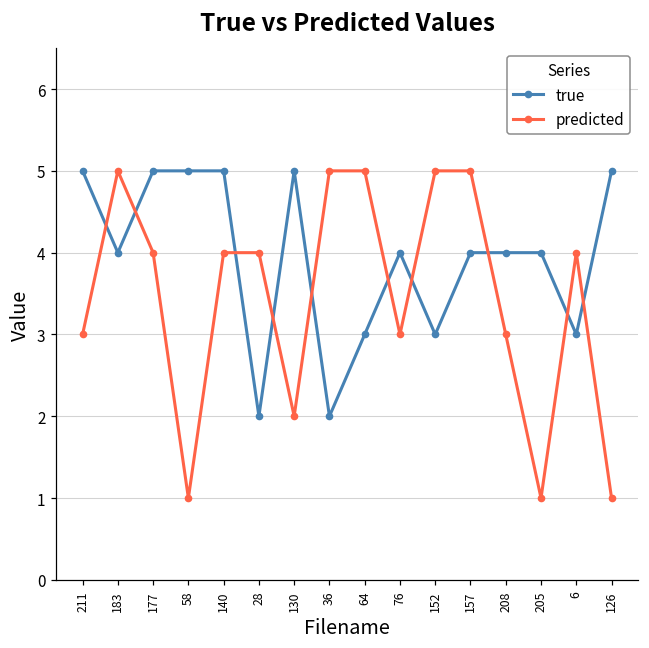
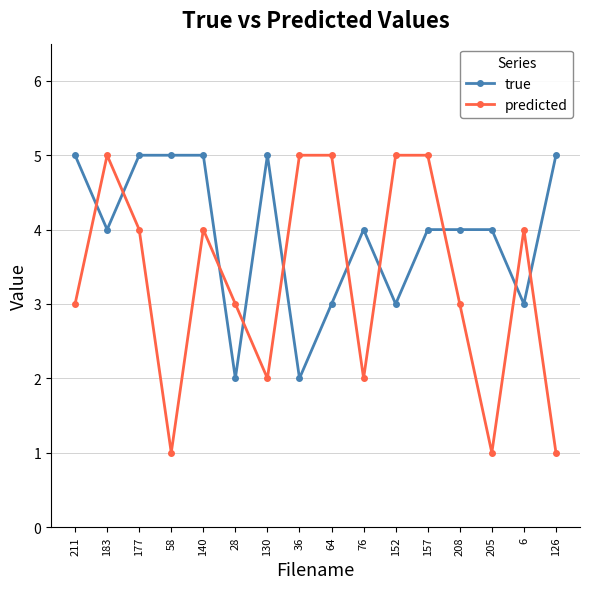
predicted, 28: 4 -> 3
predicted, 76: 3 -> 2
